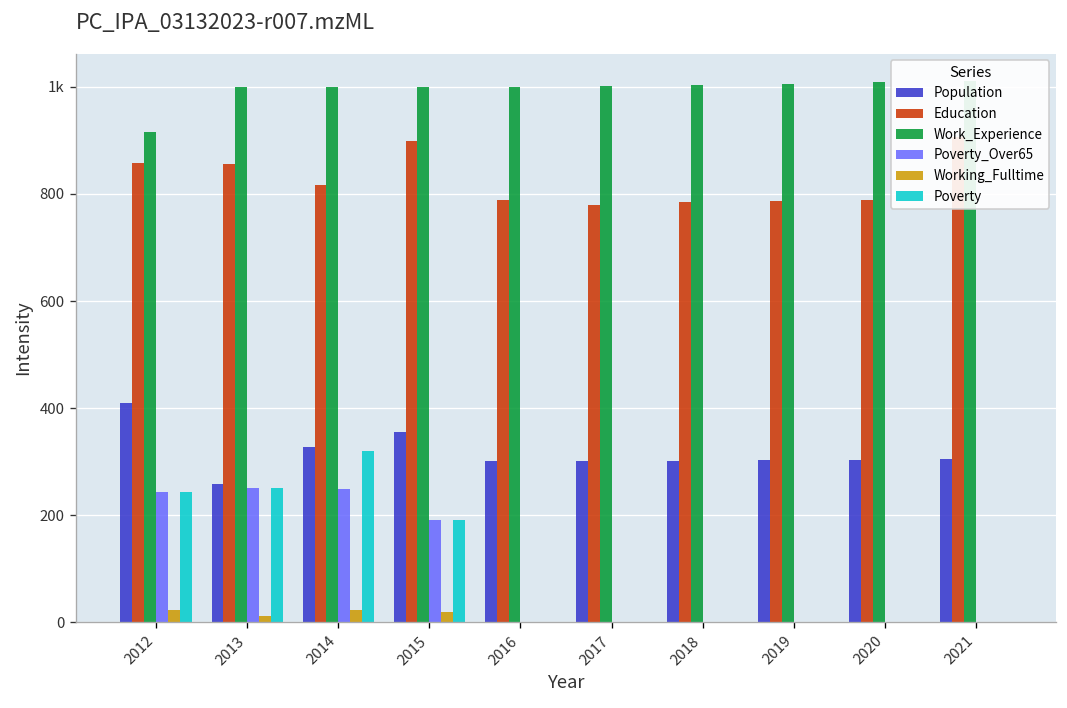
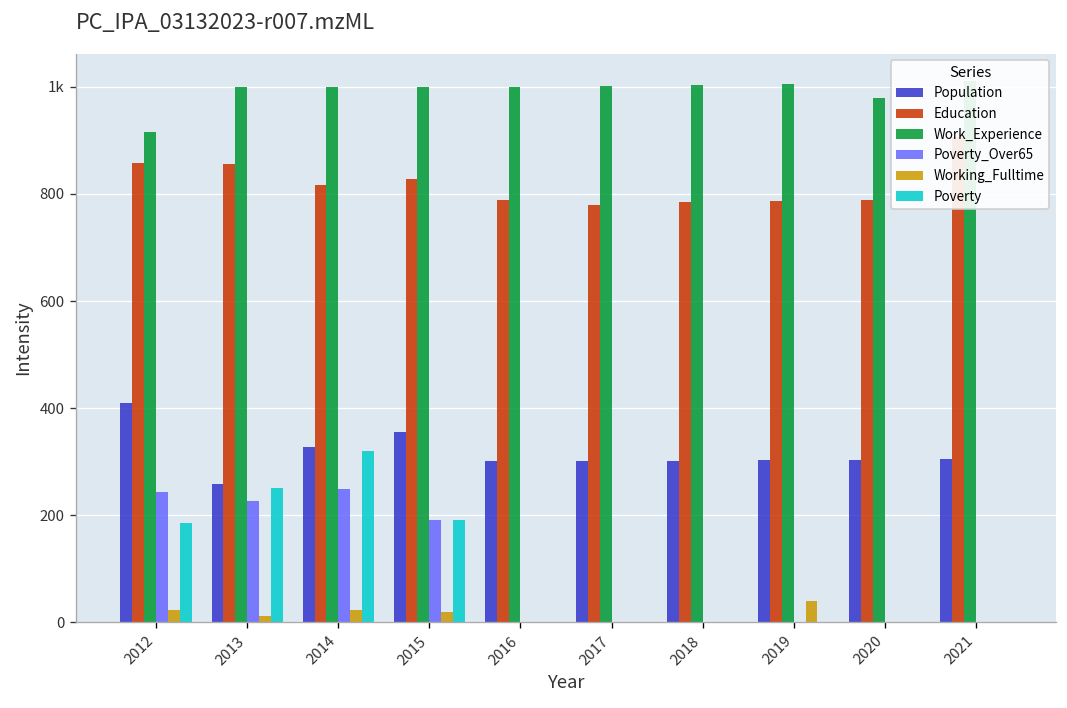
Poverty, 2012: 240 -> 190
Poverty_Over65, 2013: 250 -> 230
Education, 2015: 900 -> 830
Working_Fulltime, 2019: 0 -> 40
Work_Experience, 2020: 1010 -> 980
